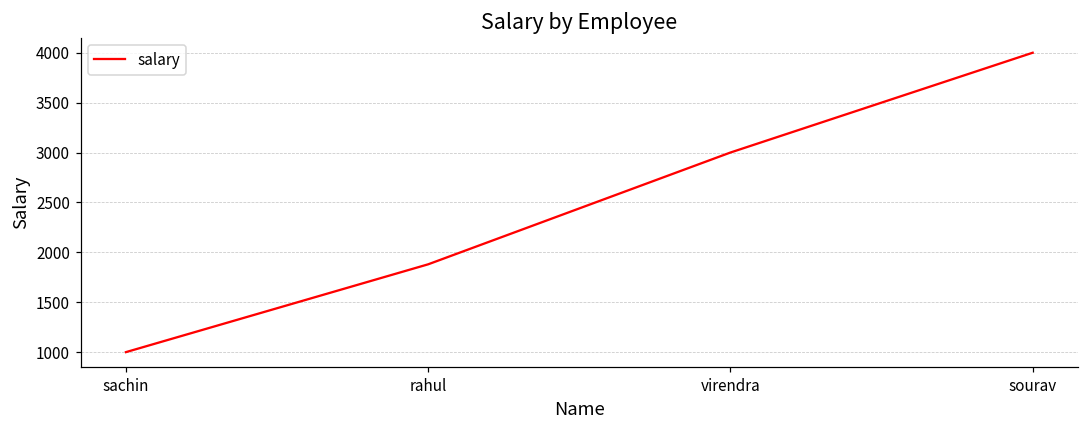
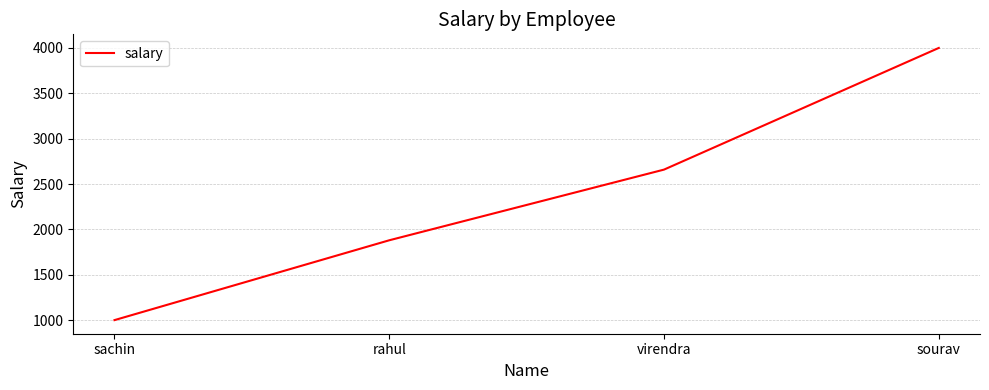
virendra: 3000 -> 2700
